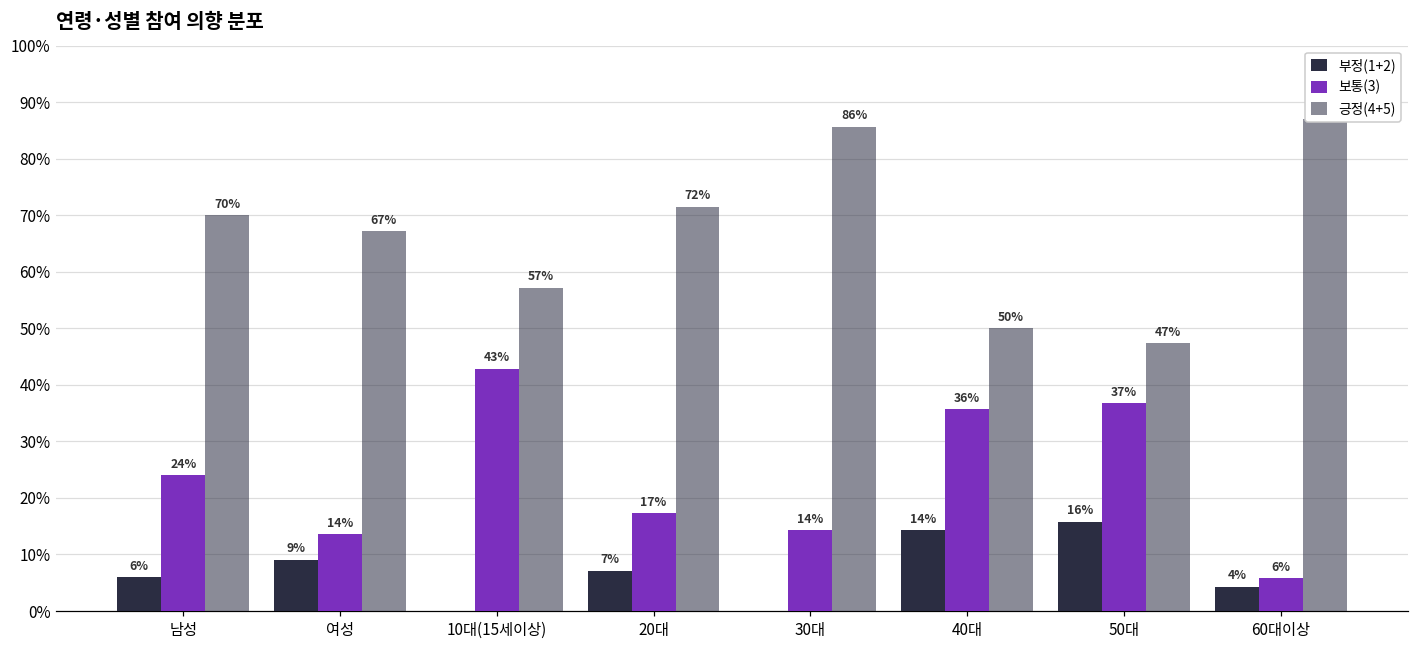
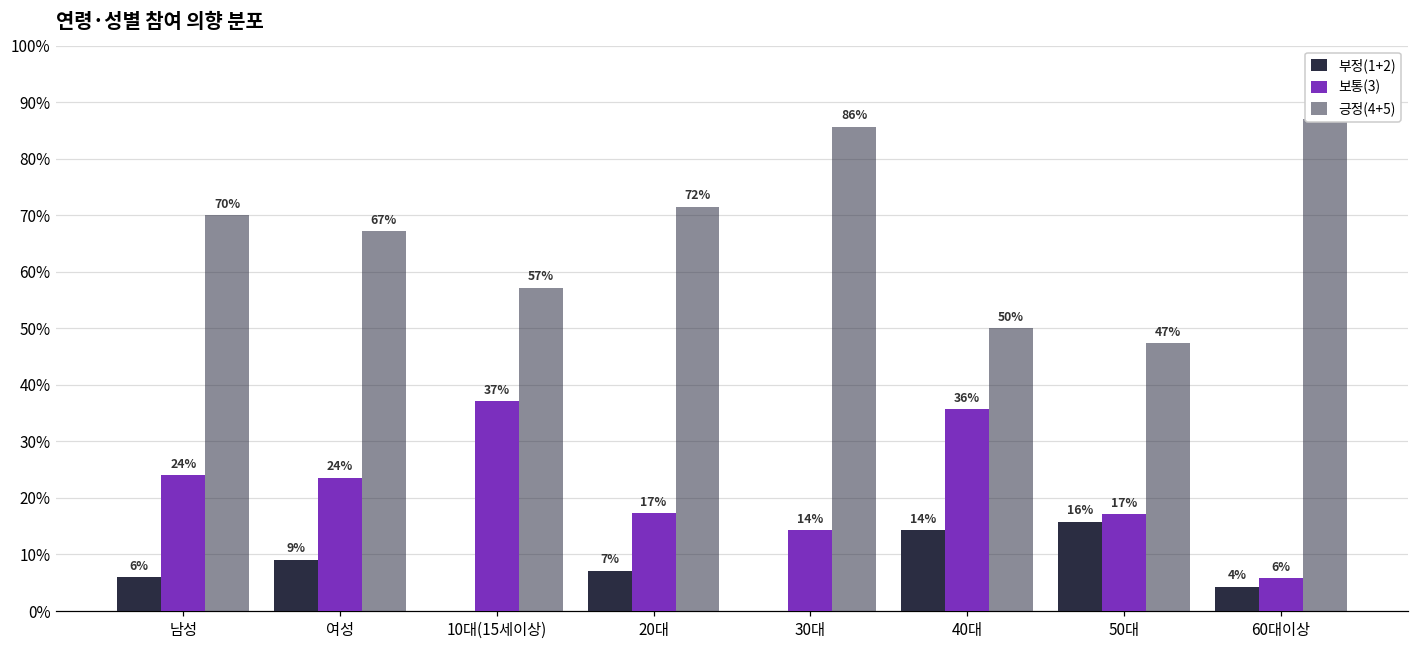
보통(3), 여성: 14% -> 24%
보통(3), 10대(15세이상): 43% -> 37%
보통(3), 50대: 37% -> 17%
